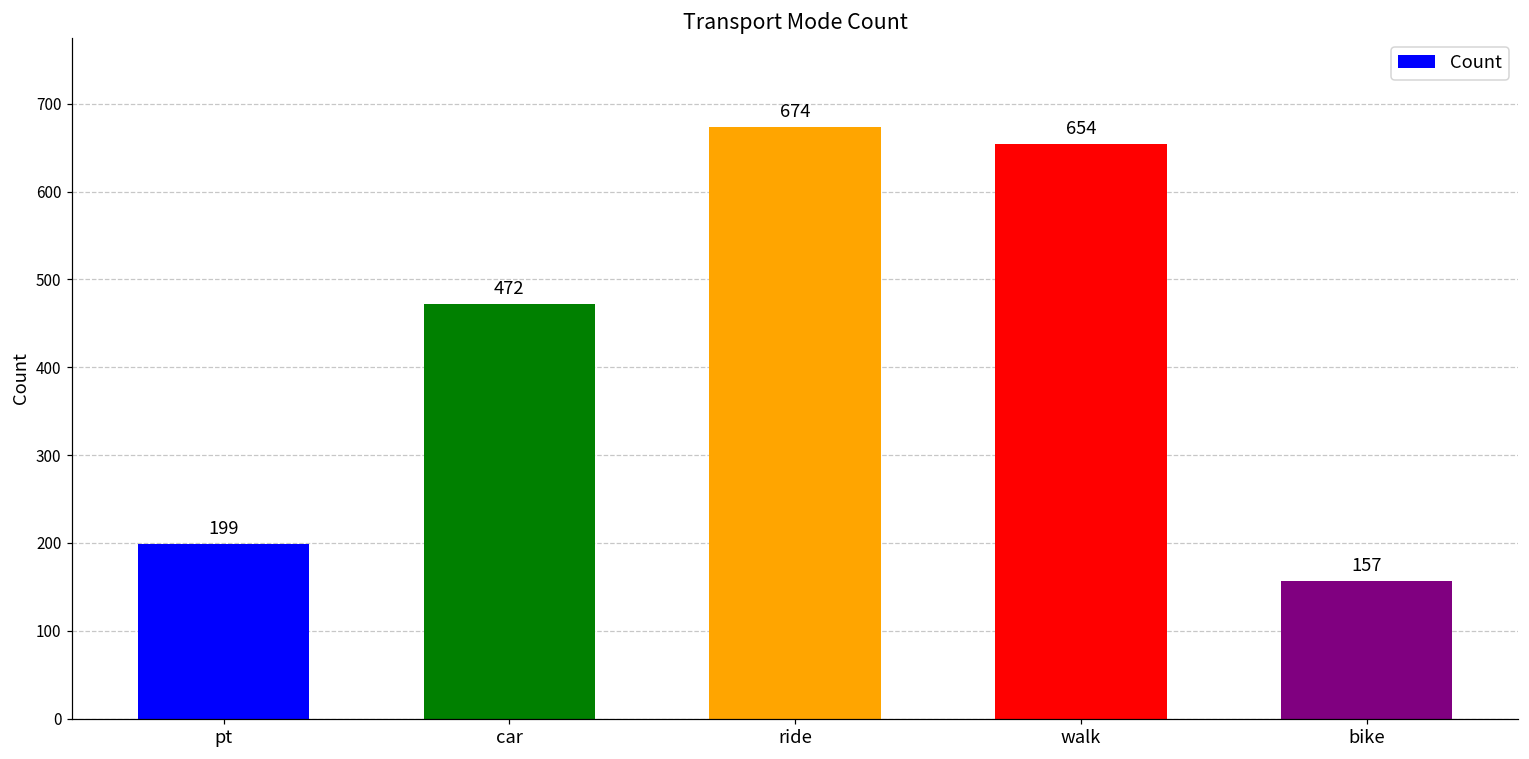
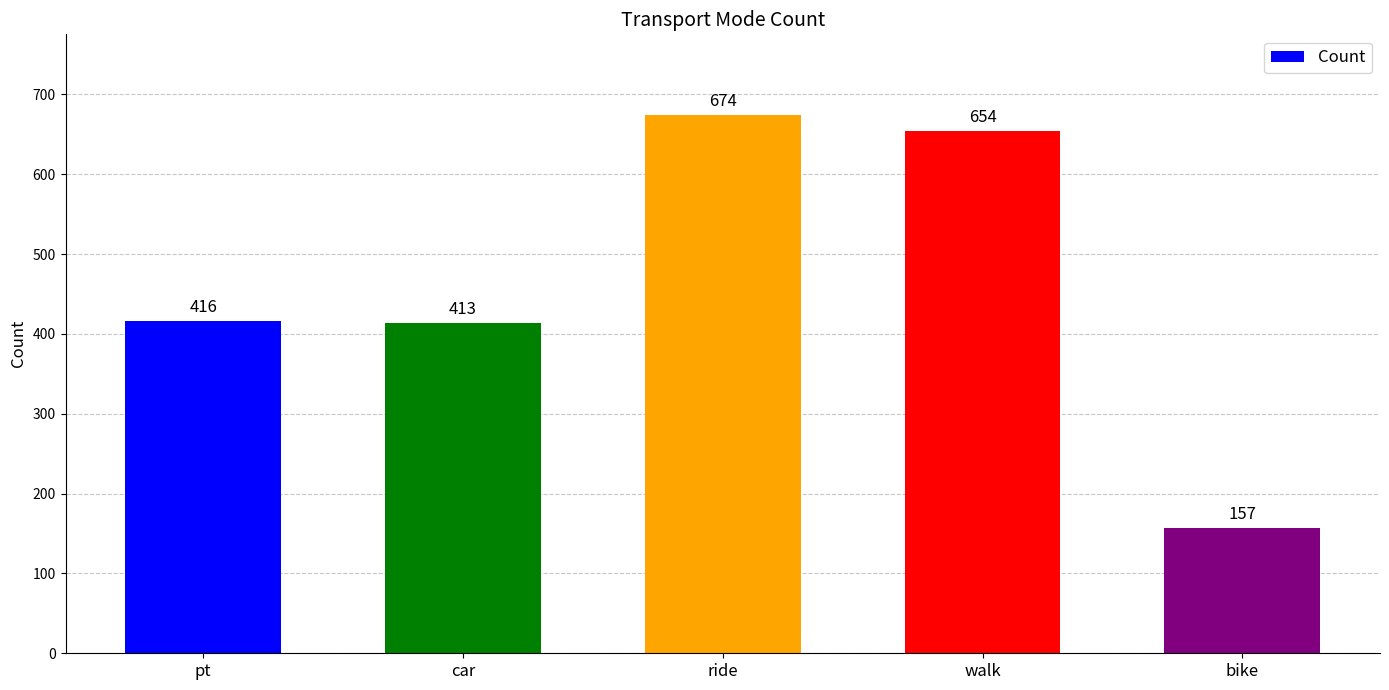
pt: 199 -> 416
car: 472 -> 413
